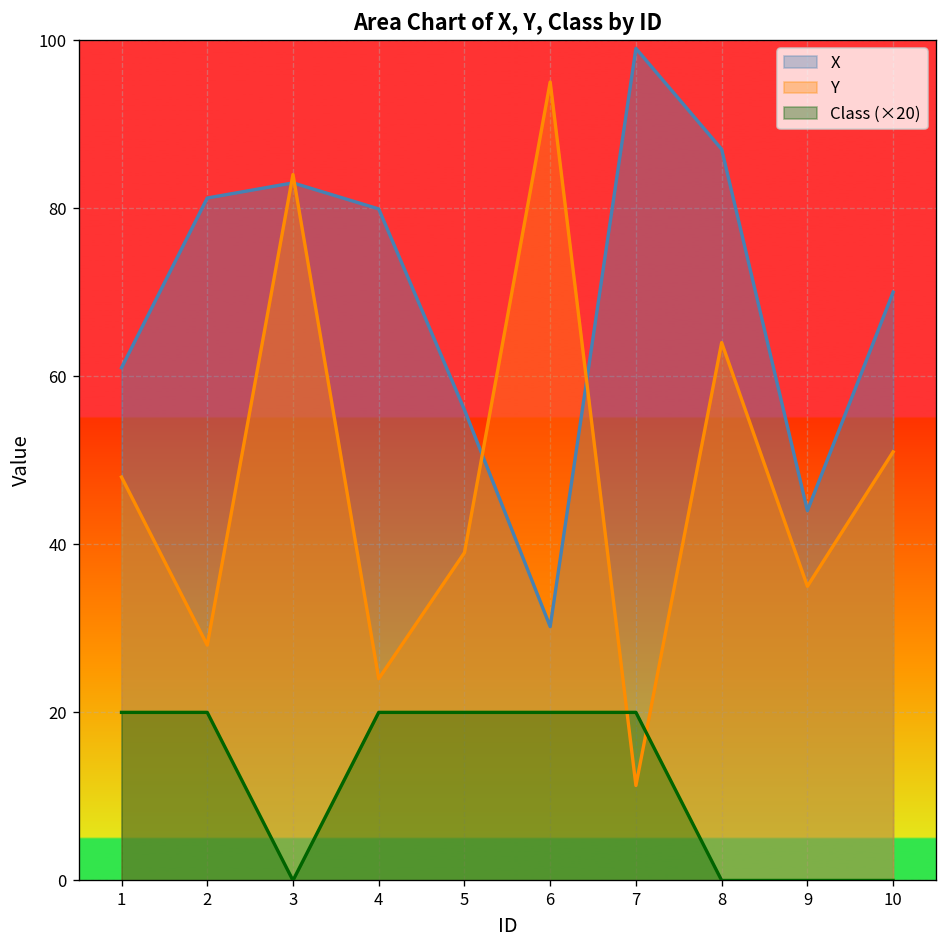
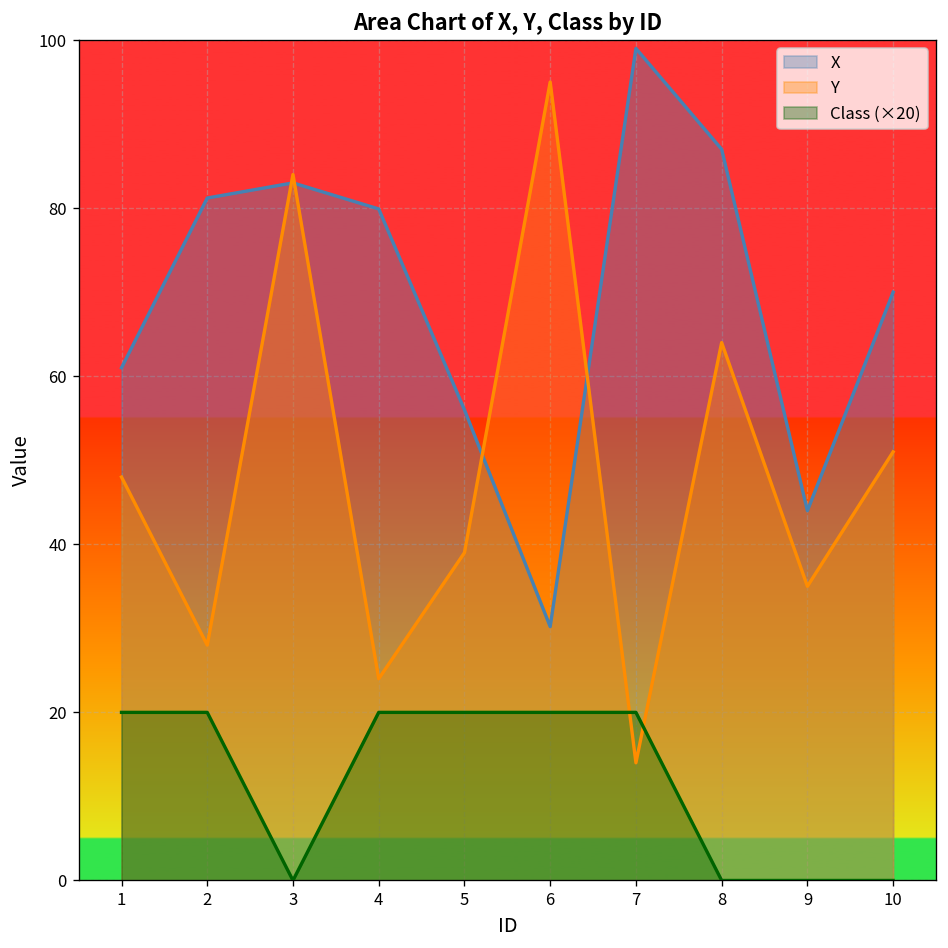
Y, 7: 11 -> 14
